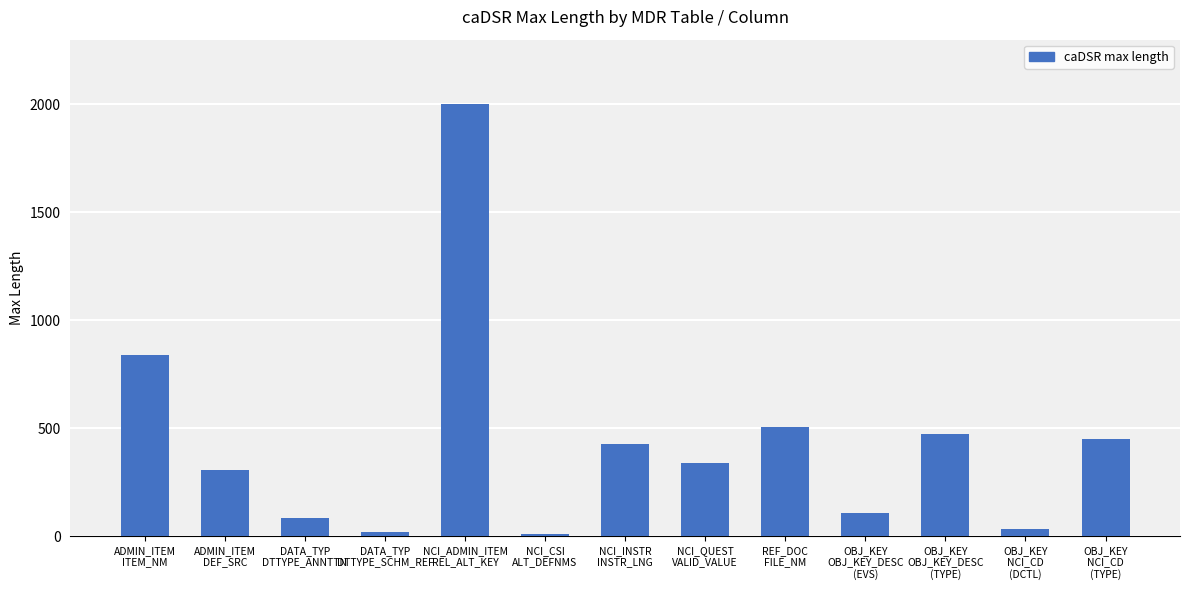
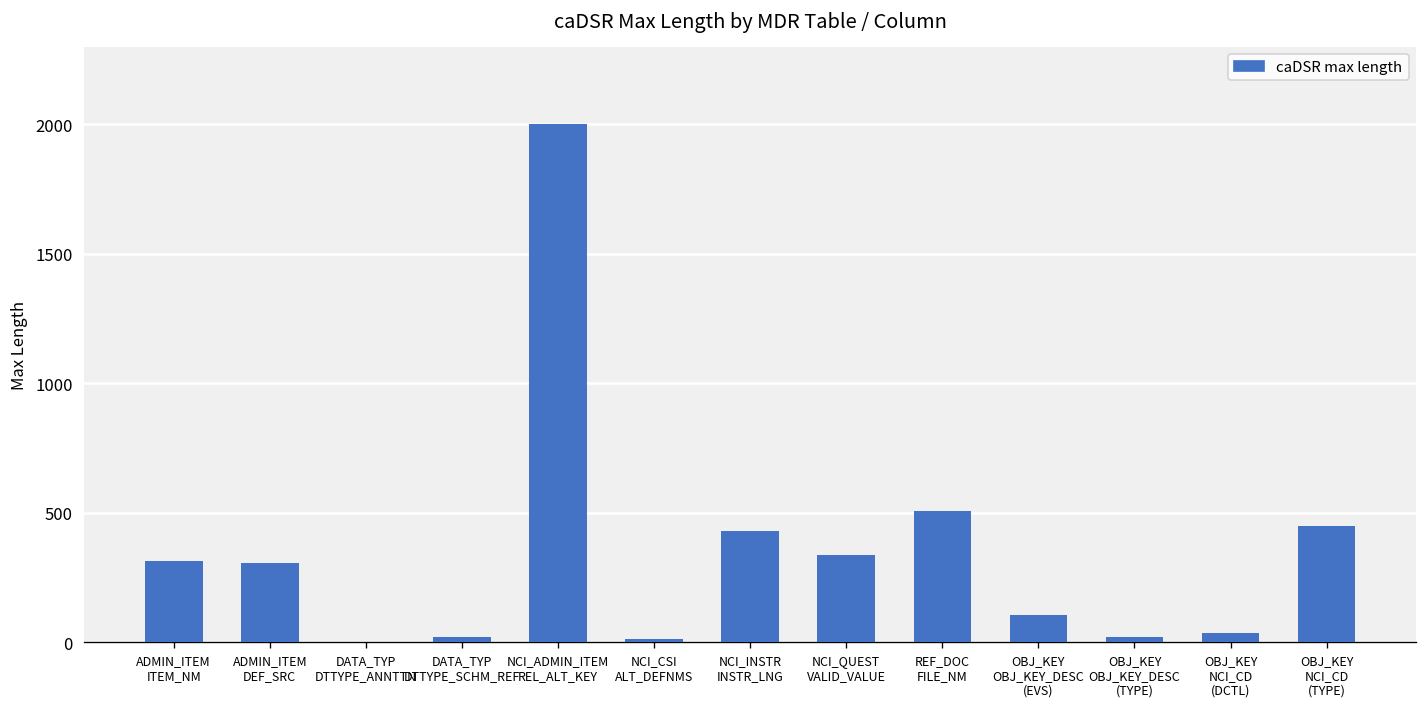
ADMIN_ITEM ITEM_NM: 840 -> 310
DATA_TYP DTTYPE_ANNTTN: 80 -> 0
OBJ_KEY OBJ_KEY_DESC (TYPE): 470 -> 20
